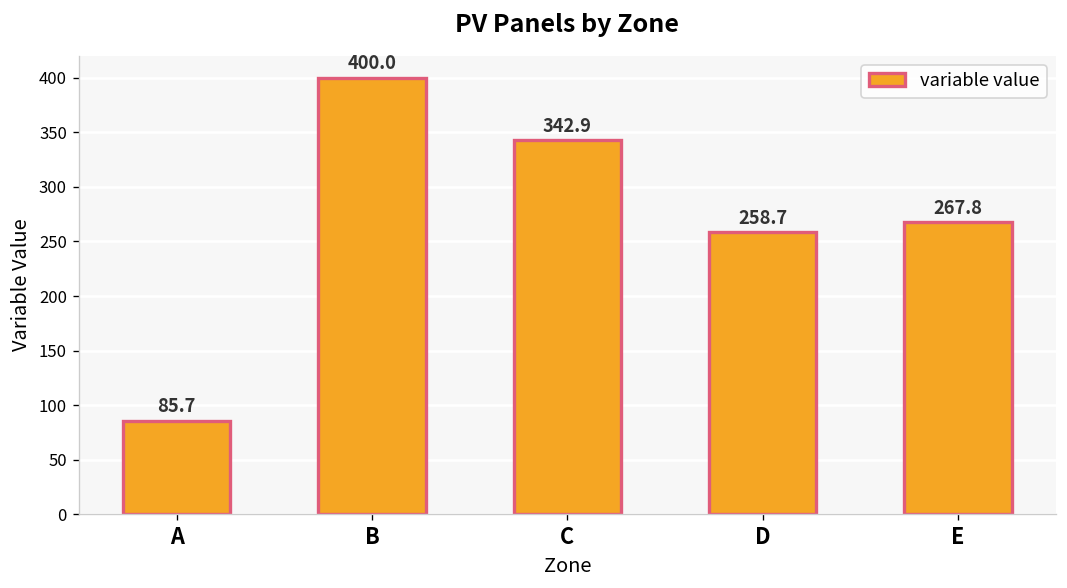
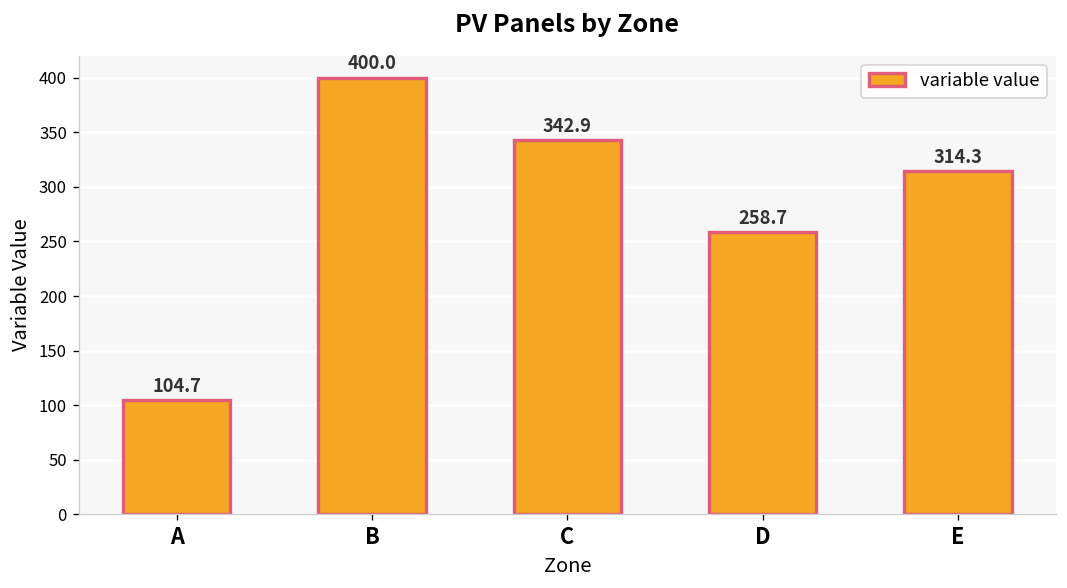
A: 85.7 -> 104.7
E: 267.8 -> 314.3
